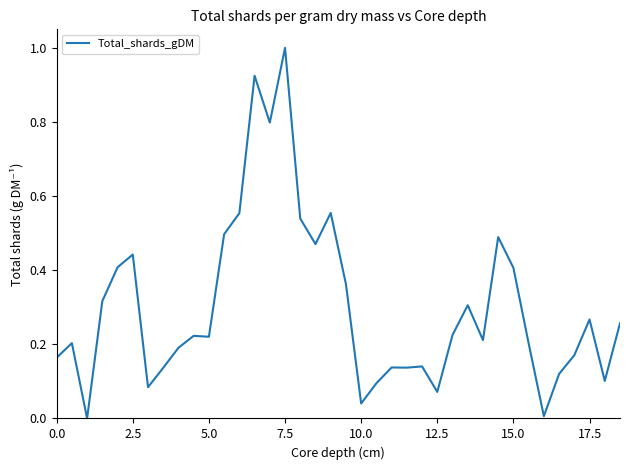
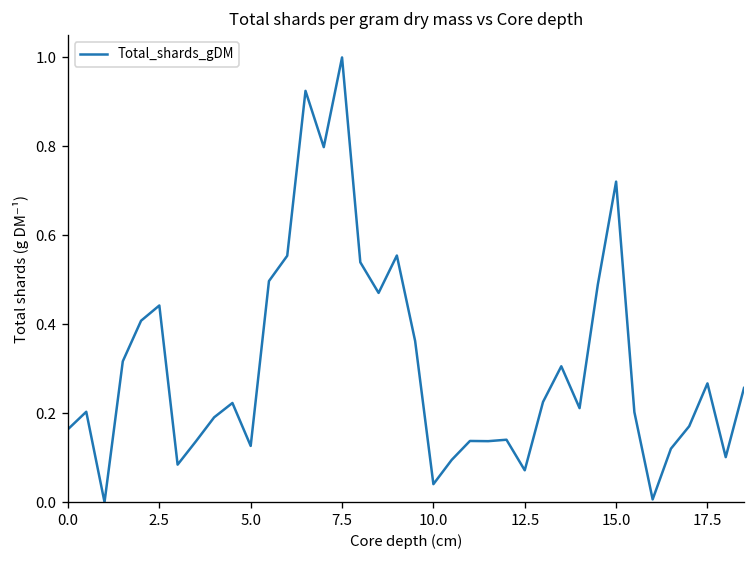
5.0: 0.22 -> 0.13
15.0: 0.41 -> 0.72
